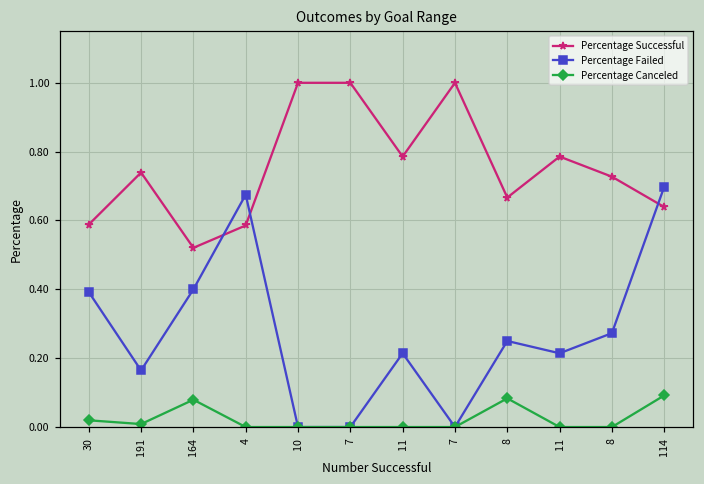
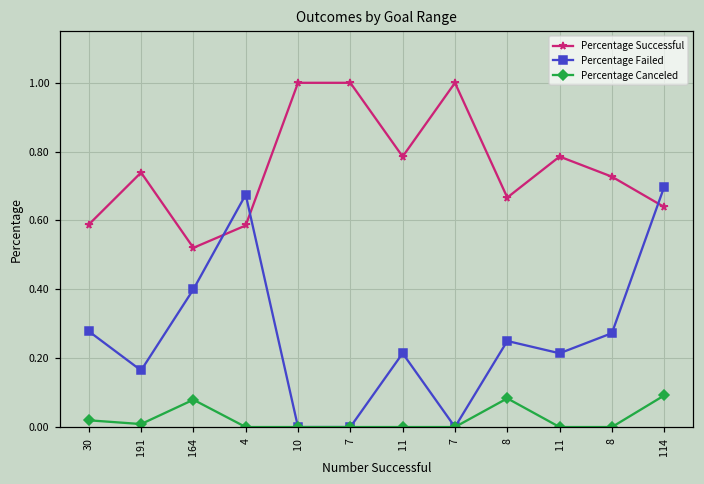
Percentage Failed, 30: 0.39 -> 0.28
